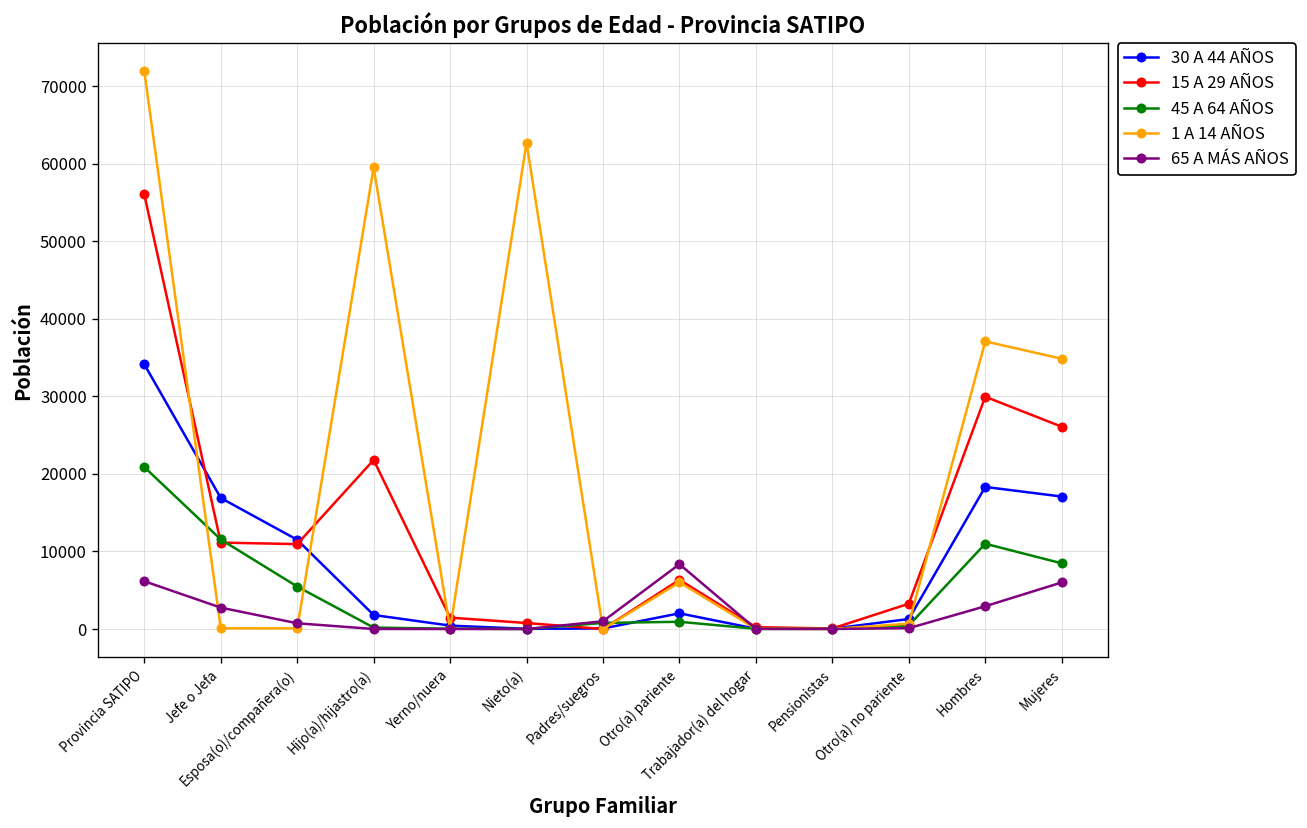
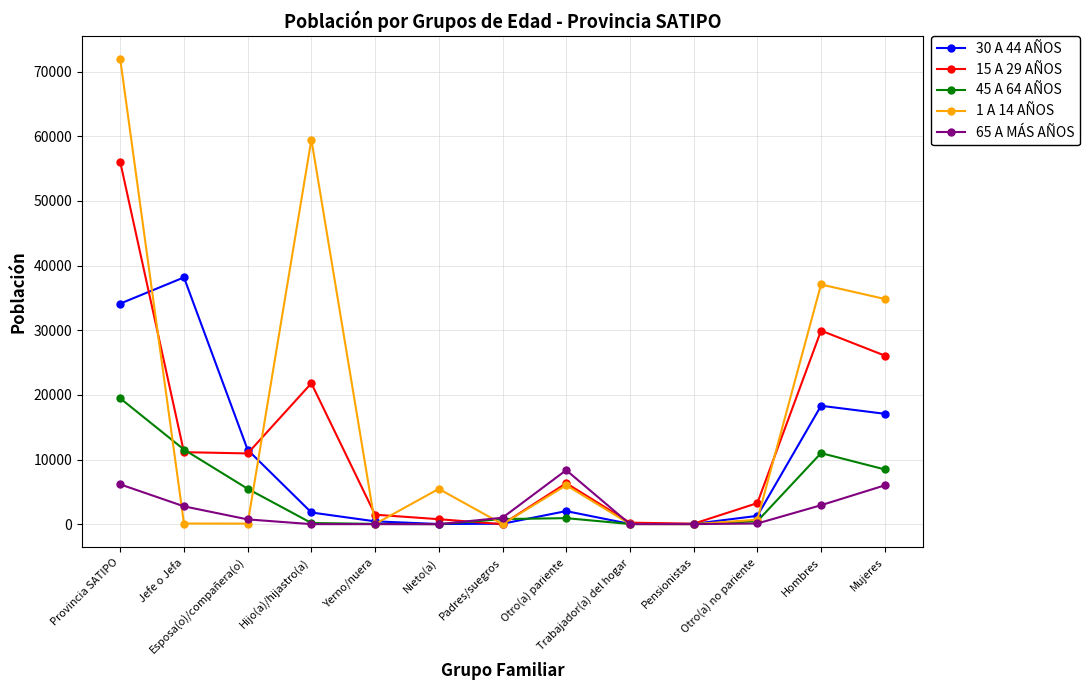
45 A 64 AÑOS, Provincia SATIPO: 21000 -> 19000
30 A 44 AÑOS, Jefe o Jefa: 17000 -> 38000
1 A 14 AÑOS, Nieto(a): 63000 -> 5000
